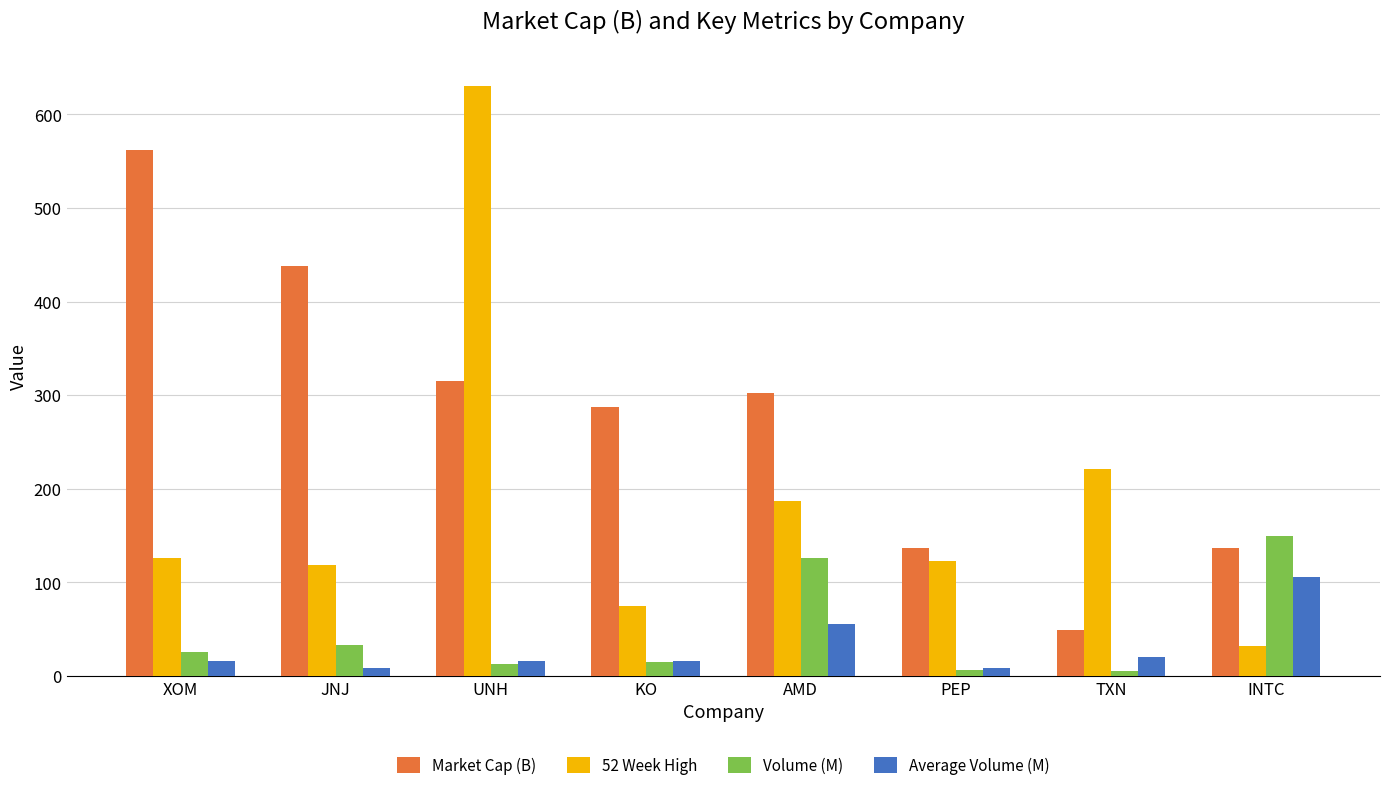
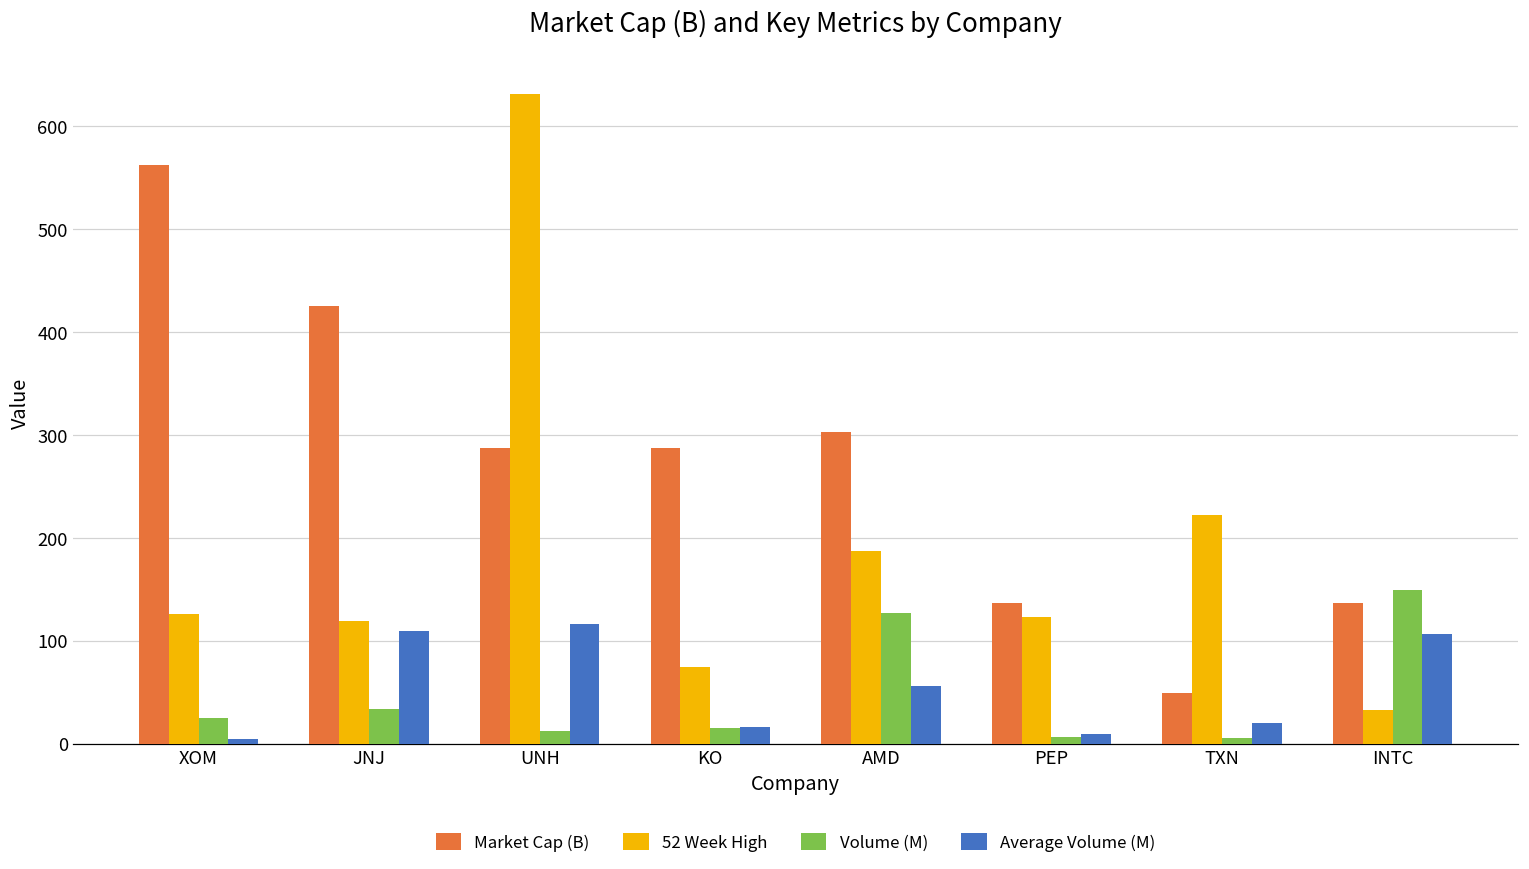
Average Volume (M), XOM: 20 -> 0
Market Cap (B), JNJ: 440 -> 430
Average Volume (M), JNJ: 10 -> 110
Market Cap (B), UNH: 310 -> 290
Average Volume (M), UNH: 20 -> 120
